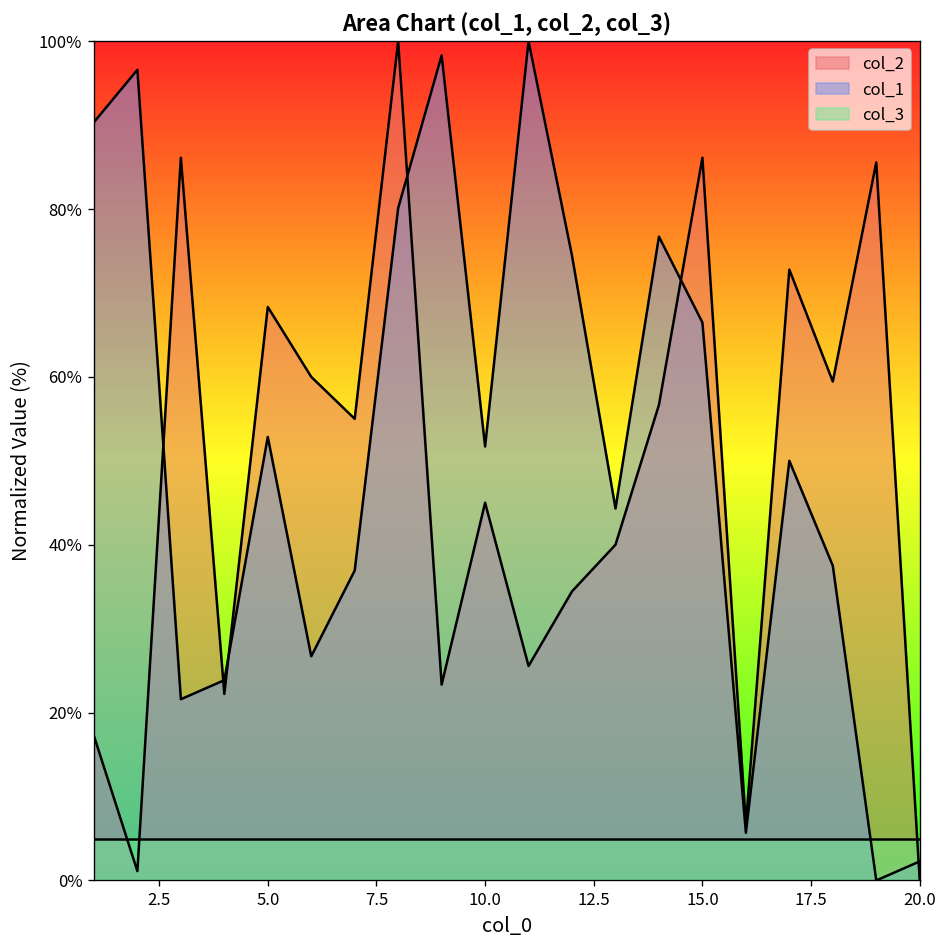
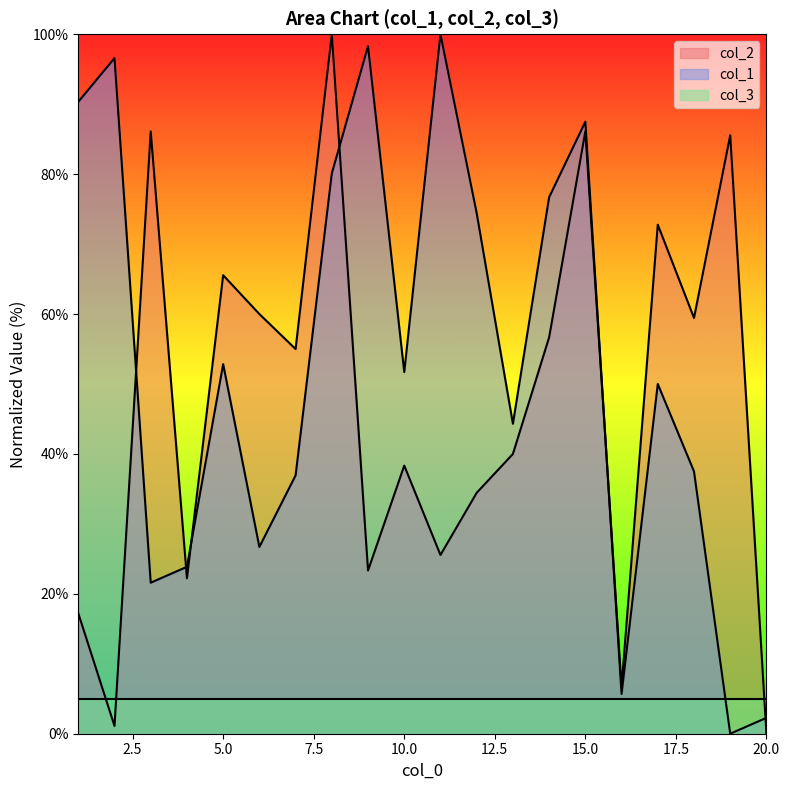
col_2, 5.0: 68% -> 66%
col_2, 10.0: 45% -> 38%
col_1, 15.0: 66% -> 88%
